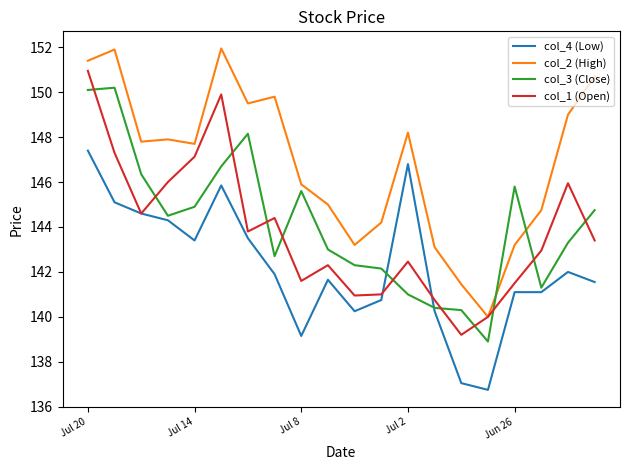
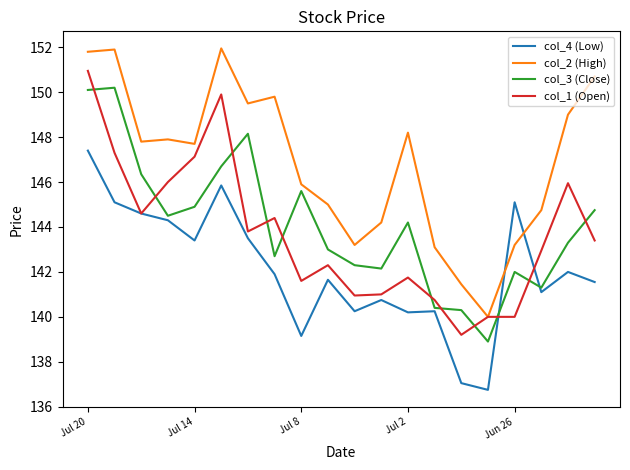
col_2 (High), Jul 20: 151.4 -> 151.8
col_4 (Low), Jul 2: 146.8 -> 140.2
col_3 (Close), Jul 2: 141.0 -> 144.2
col_1 (Open), Jul 2: 142.5 -> 141.8
col_4 (Low), Jun 26: 141.1 -> 145.1
col_3 (Close), Jun 26: 145.8 -> 142.0
col_1 (Open), Jun 26: 141.5 -> 140.0
